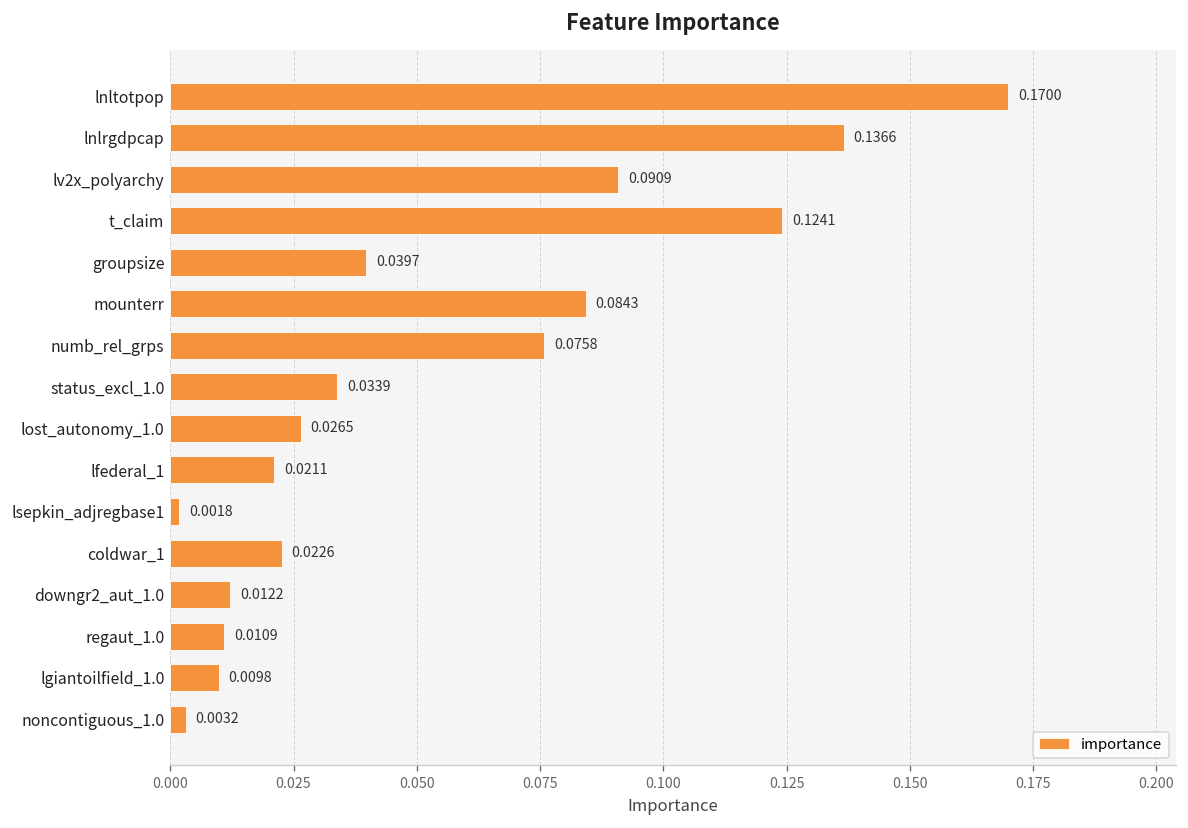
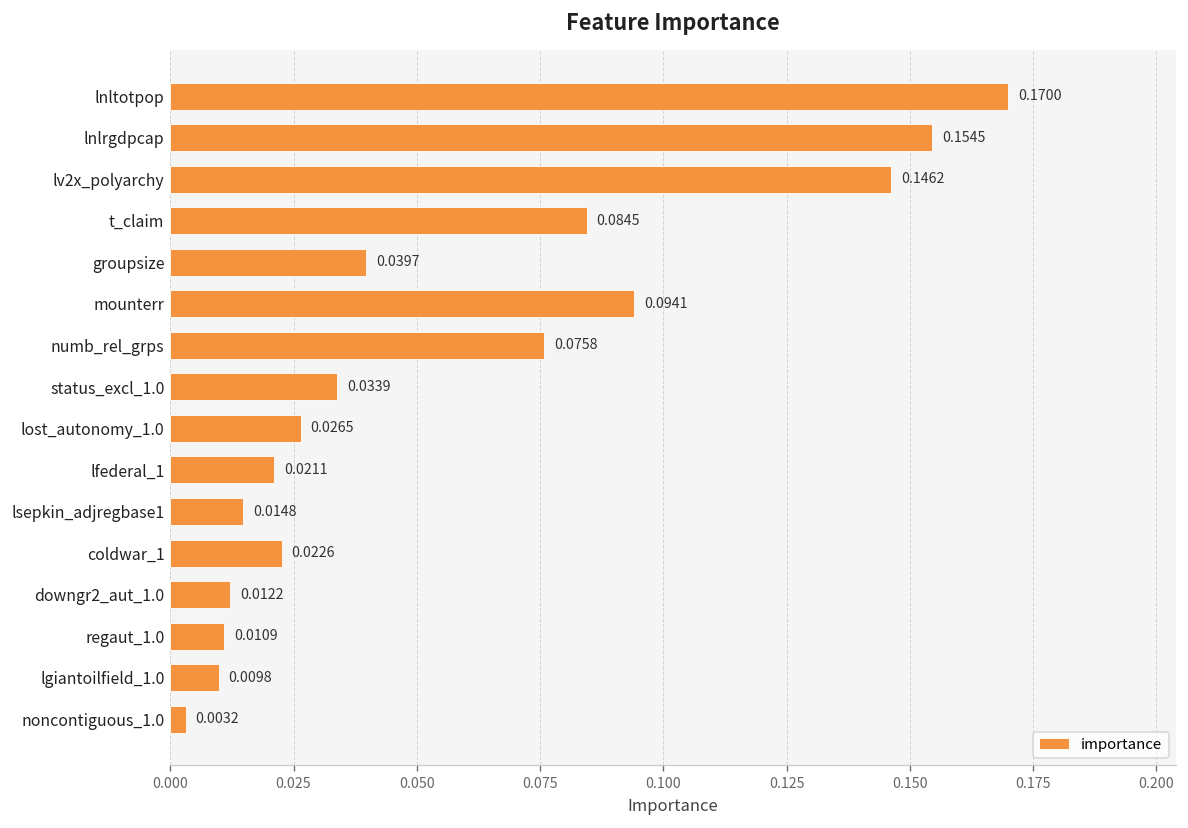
lnlrgdpcap: 0.1366 -> 0.1545
lv2x_polyarchy: 0.0909 -> 0.1462
t_claim: 0.1241 -> 0.0845
mounterr: 0.0843 -> 0.0941
lsepkin_adjregbase1: 0.0018 -> 0.0148
